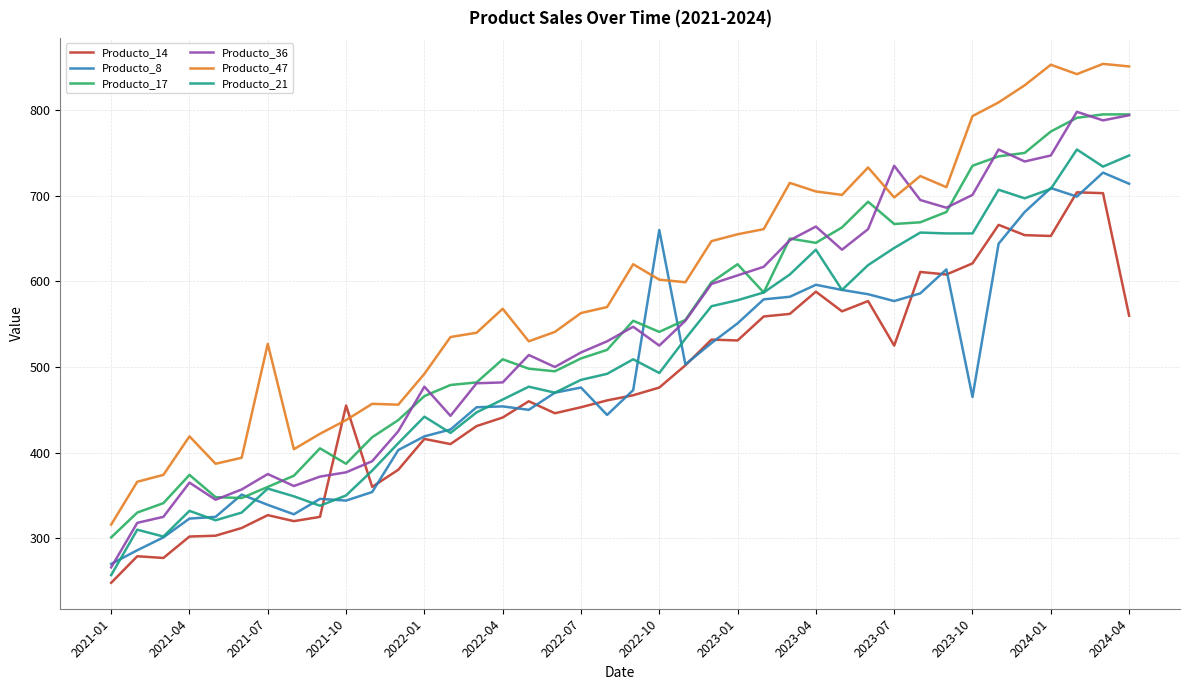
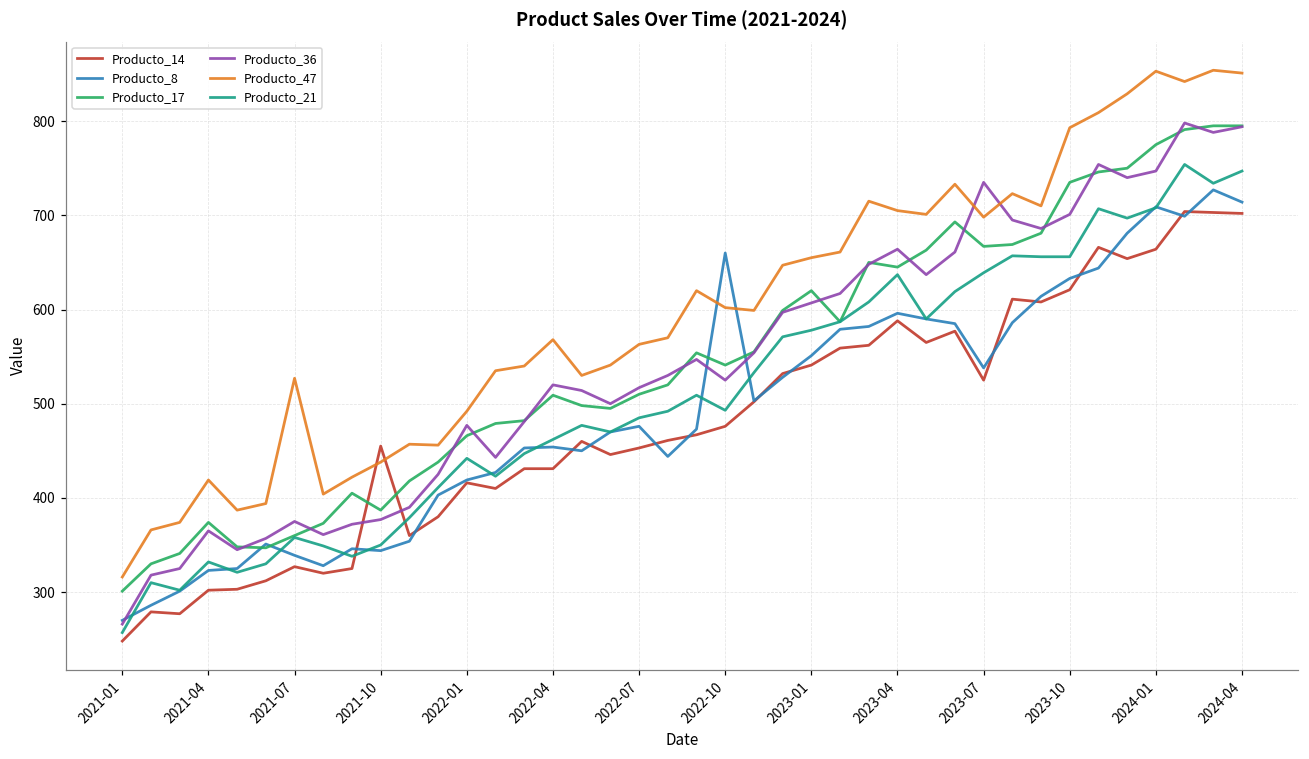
Producto_14, 2022-04: 440 -> 430
Producto_36, 2022-04: 480 -> 520
Producto_14, 2023-01: 530 -> 540
Producto_8, 2023-07: 580 -> 540
Producto_8, 2023-10: 470 -> 630
Producto_14, 2024-01: 650 -> 660
Producto_14, 2024-04: 560 -> 700
